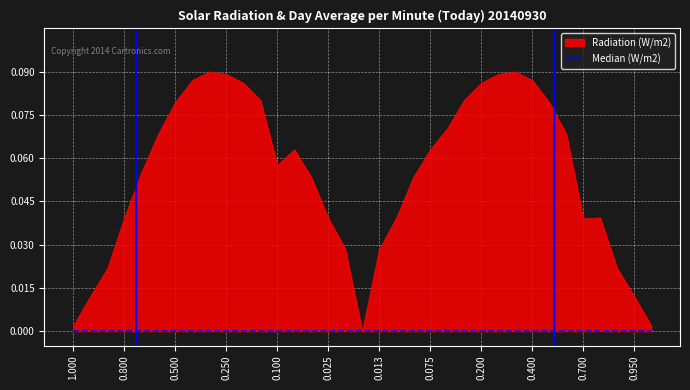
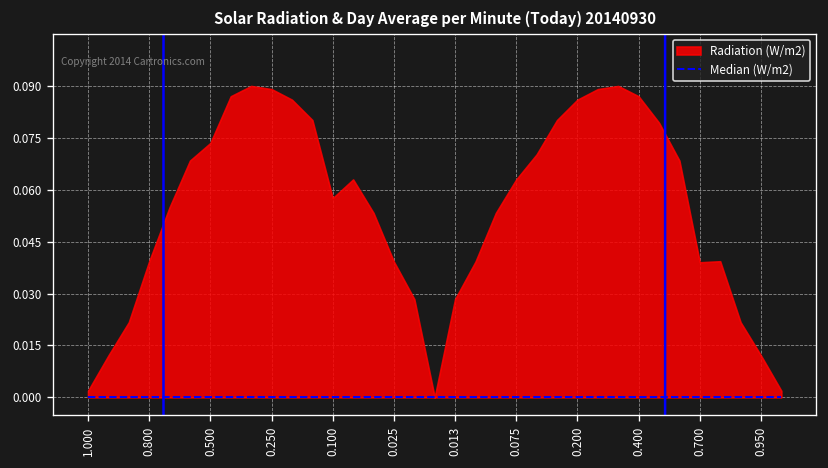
Radiation (W/m2), 0.500: 0.079 -> 0.074
